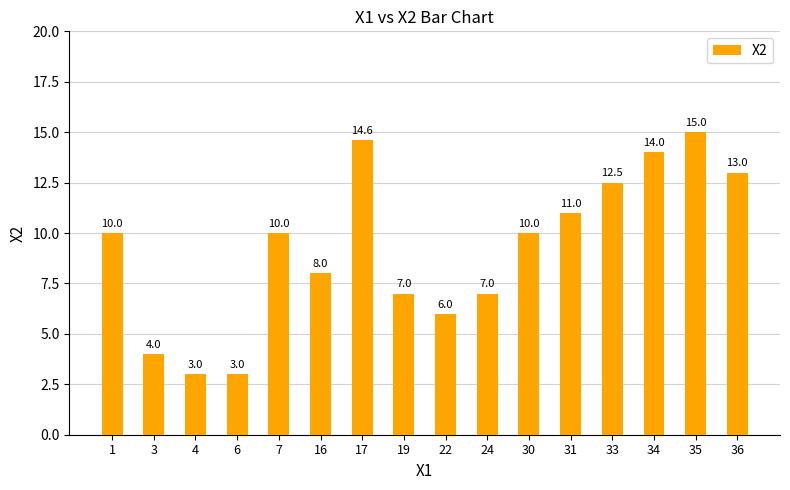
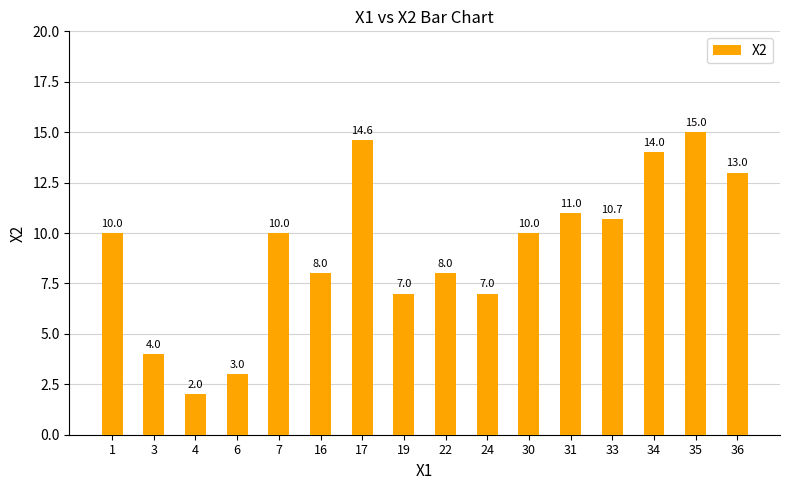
4: 3.0 -> 2.0
22: 6.0 -> 8.0
33: 12.5 -> 10.7
